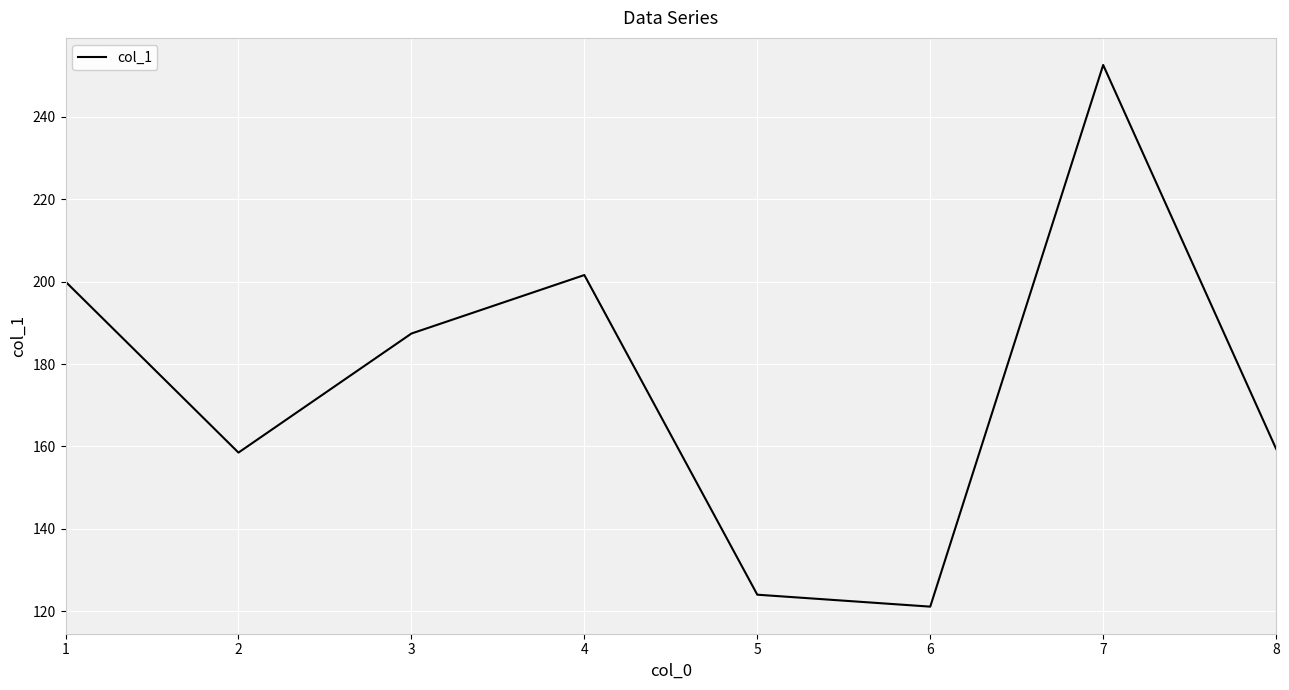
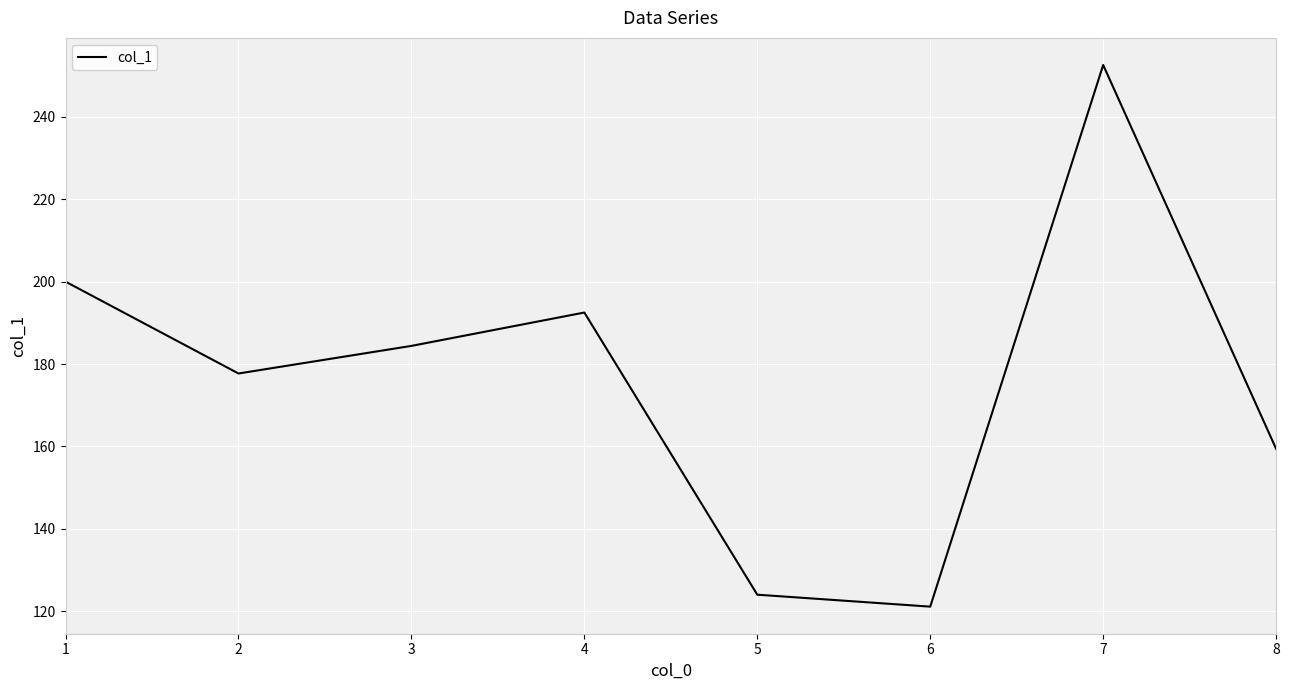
2: 159 -> 178
3: 187 -> 184
4: 202 -> 193
